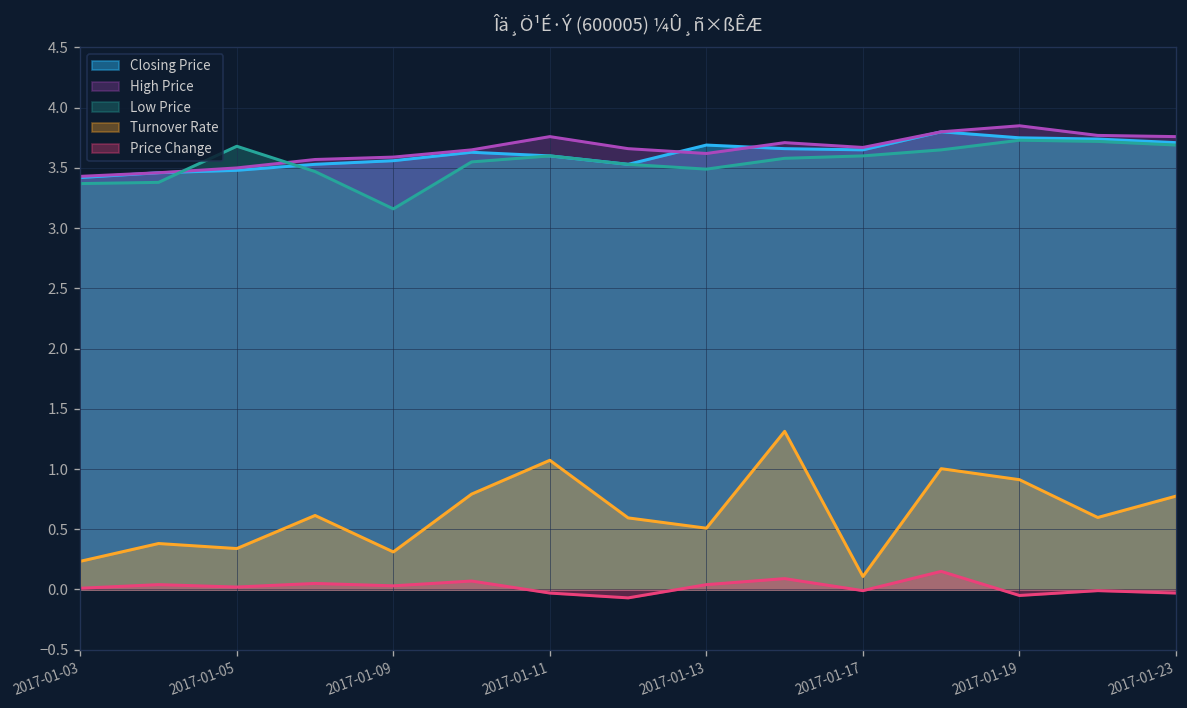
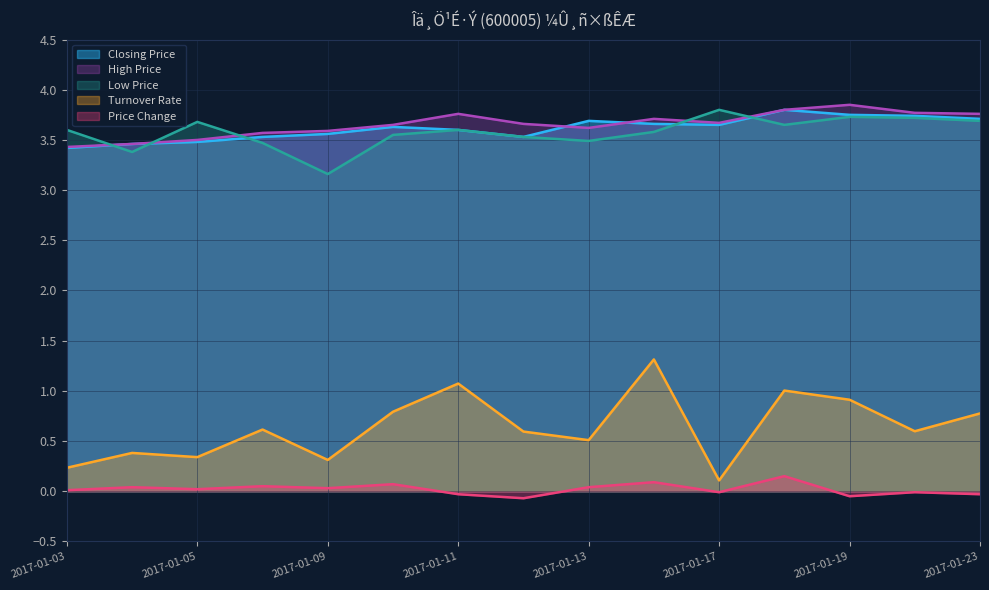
Low Price, 2017-01-03: 3.37 -> 3.60
Low Price, 2017-01-17: 3.6 -> 3.8
